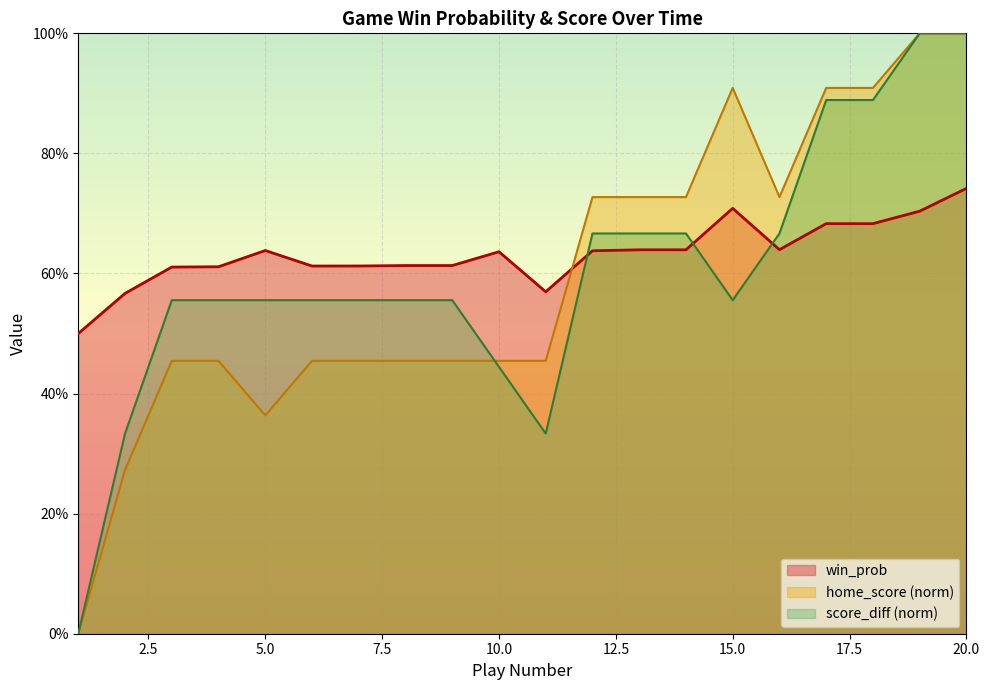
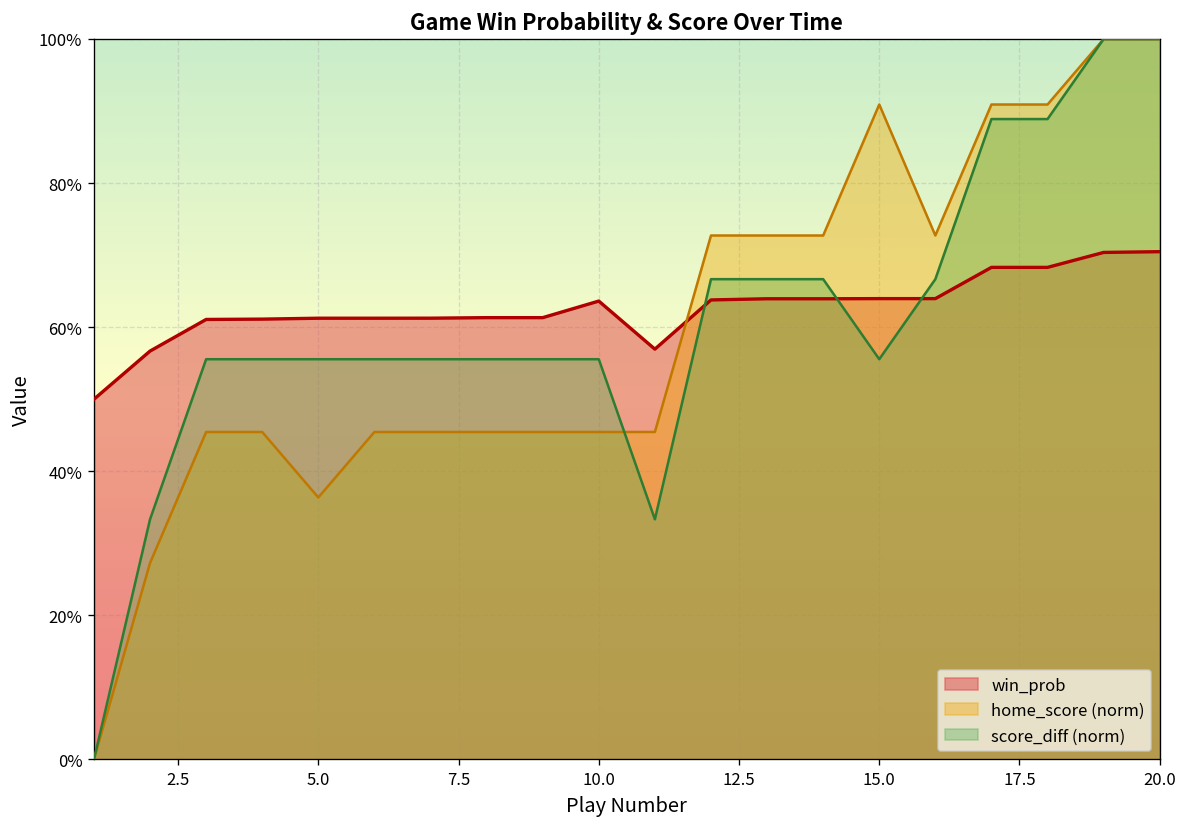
win_prob, 5.0: 64% -> 61%
score_diff (norm), 10.0: 44% -> 56%
win_prob, 15.0: 71% -> 64%
win_prob, 20.0: 74% -> 70%
